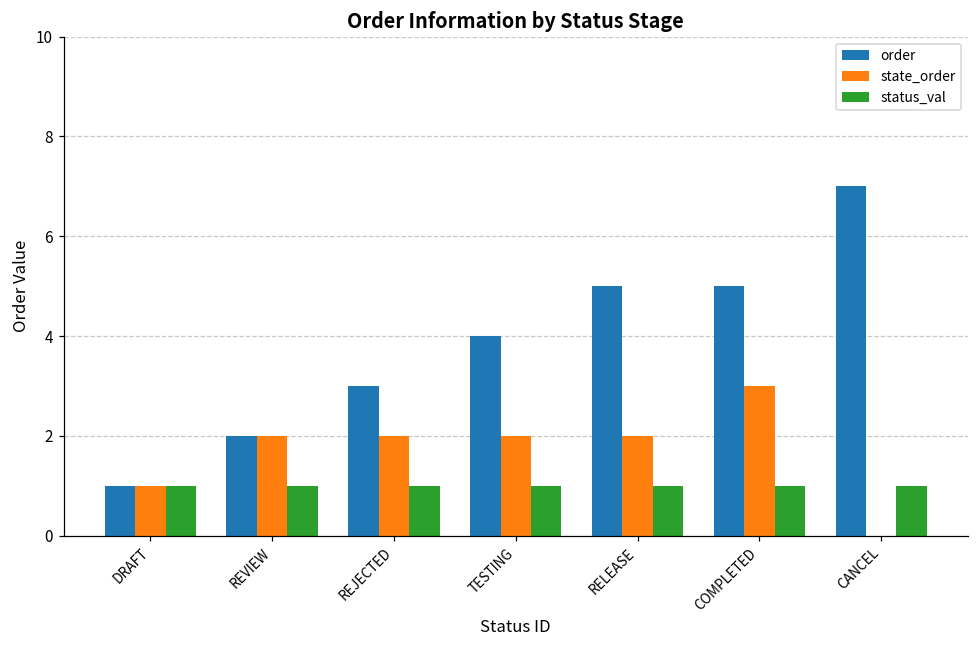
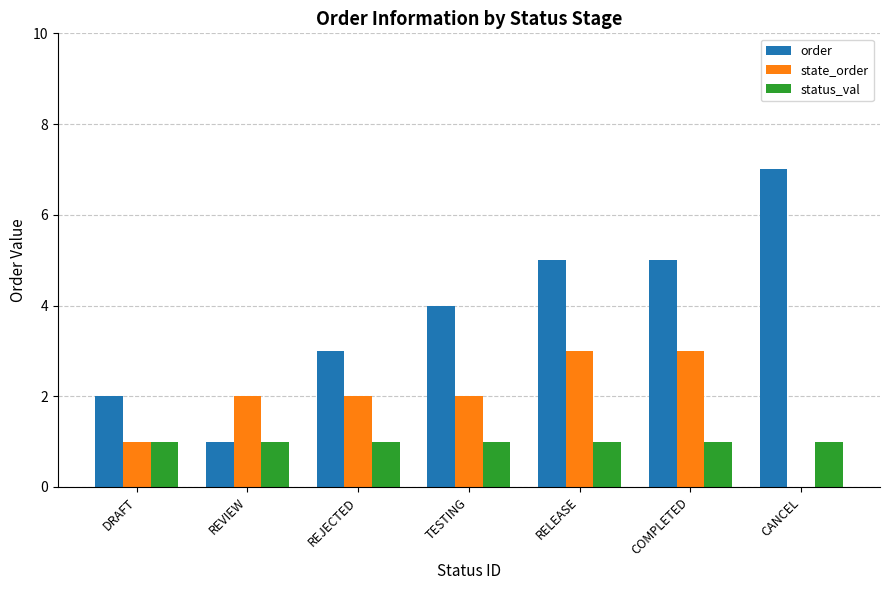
order, DRAFT: 1 -> 2
order, REVIEW: 2 -> 1
state_order, RELEASE: 2 -> 3
